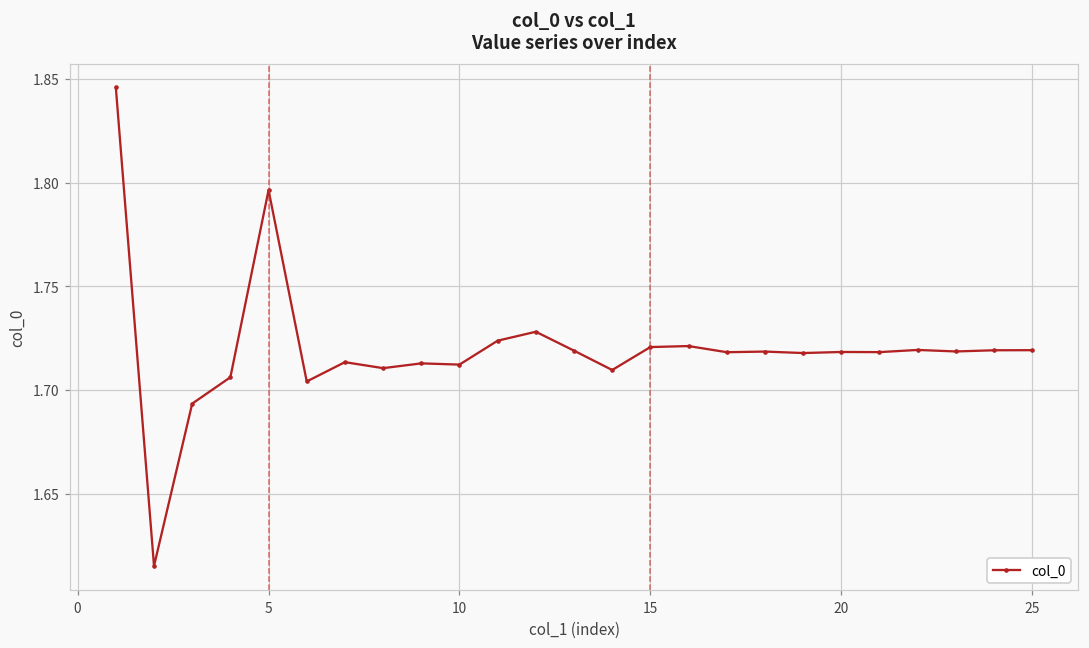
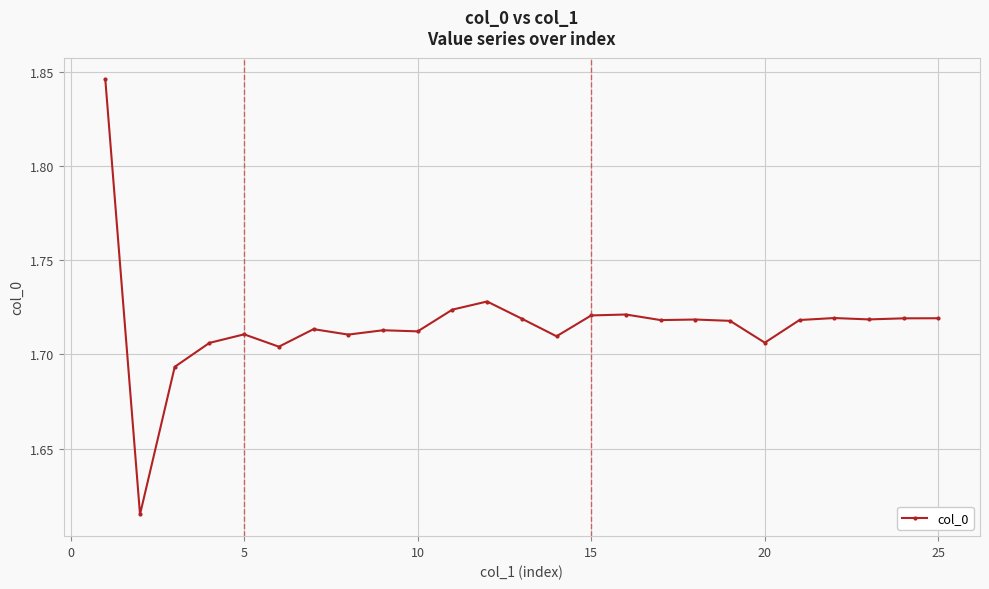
5: 1.796 -> 1.711
20: 1.718 -> 1.706
